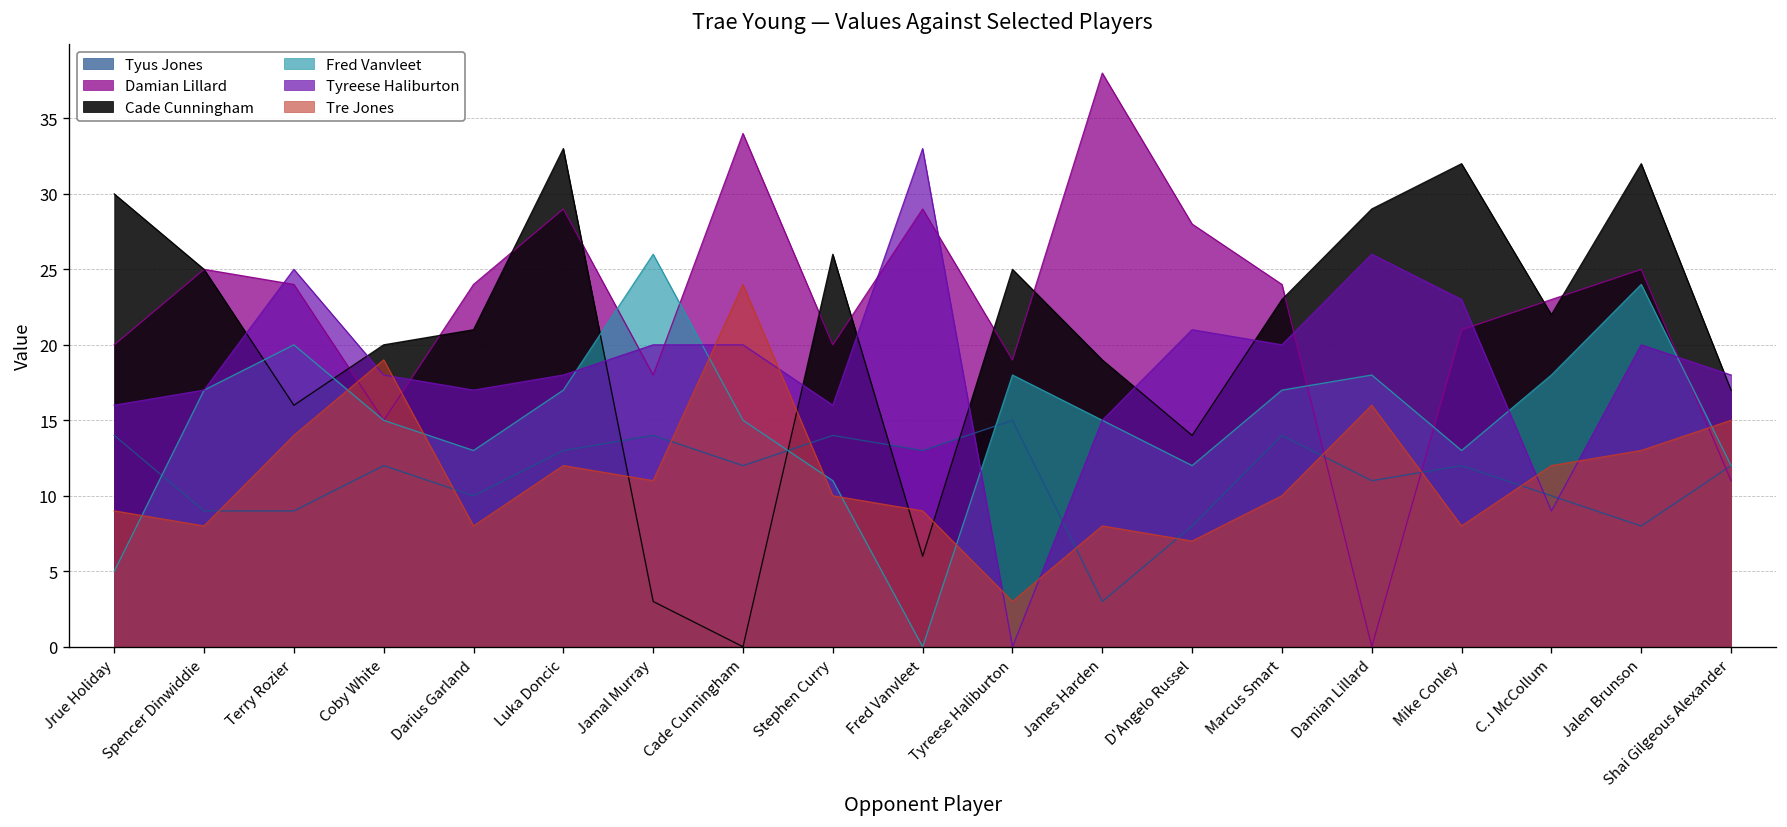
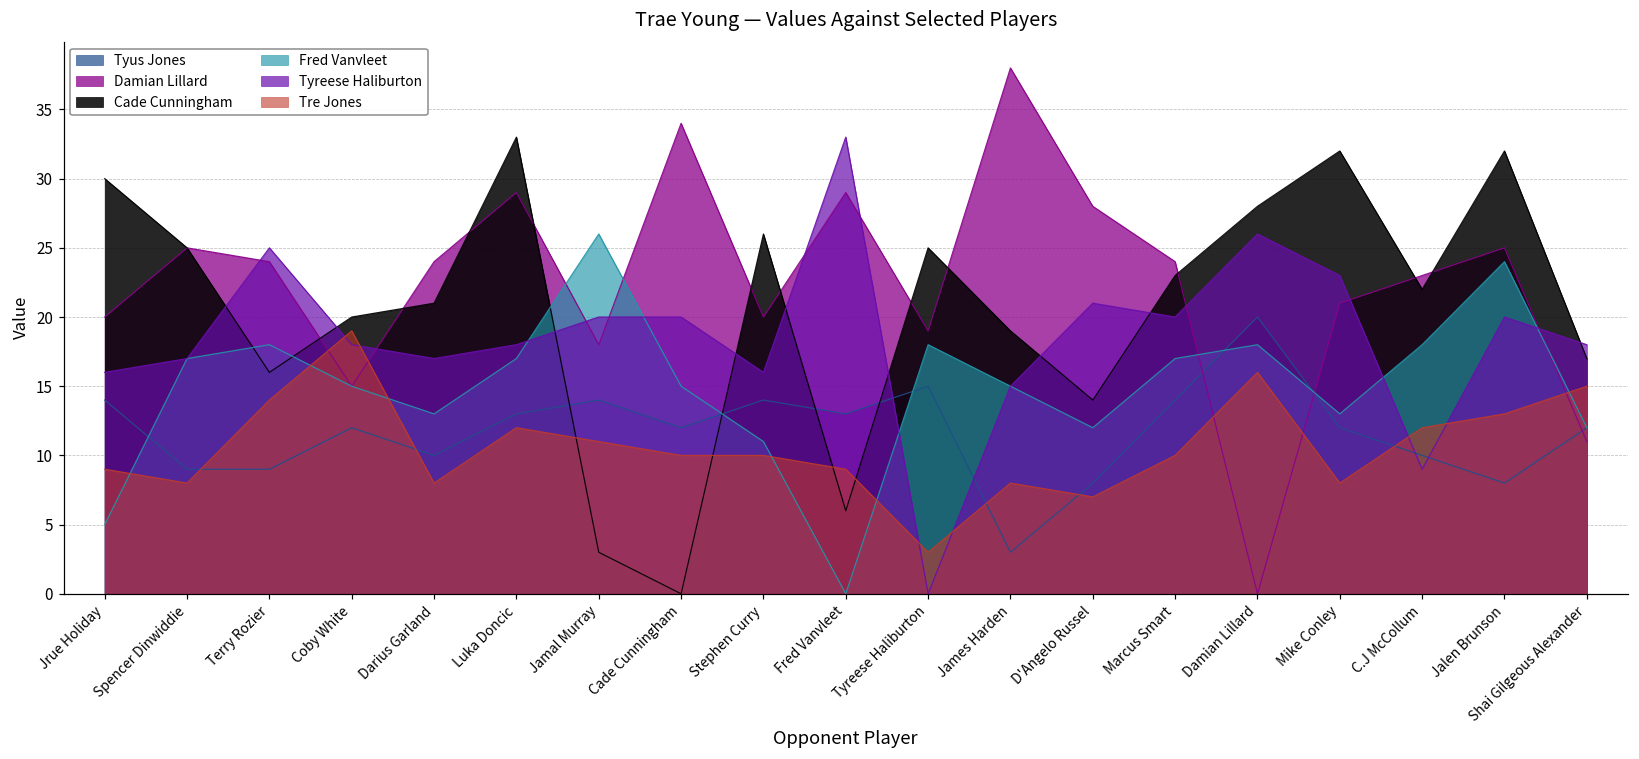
Fred Vanvleet, Terry Rozier: 20 -> 18
Tre Jones, Cade Cunningham: 24 -> 10
Tyus Jones, Damian Lillard: 11 -> 20
Cade Cunningham, Damian Lillard: 29 -> 28
